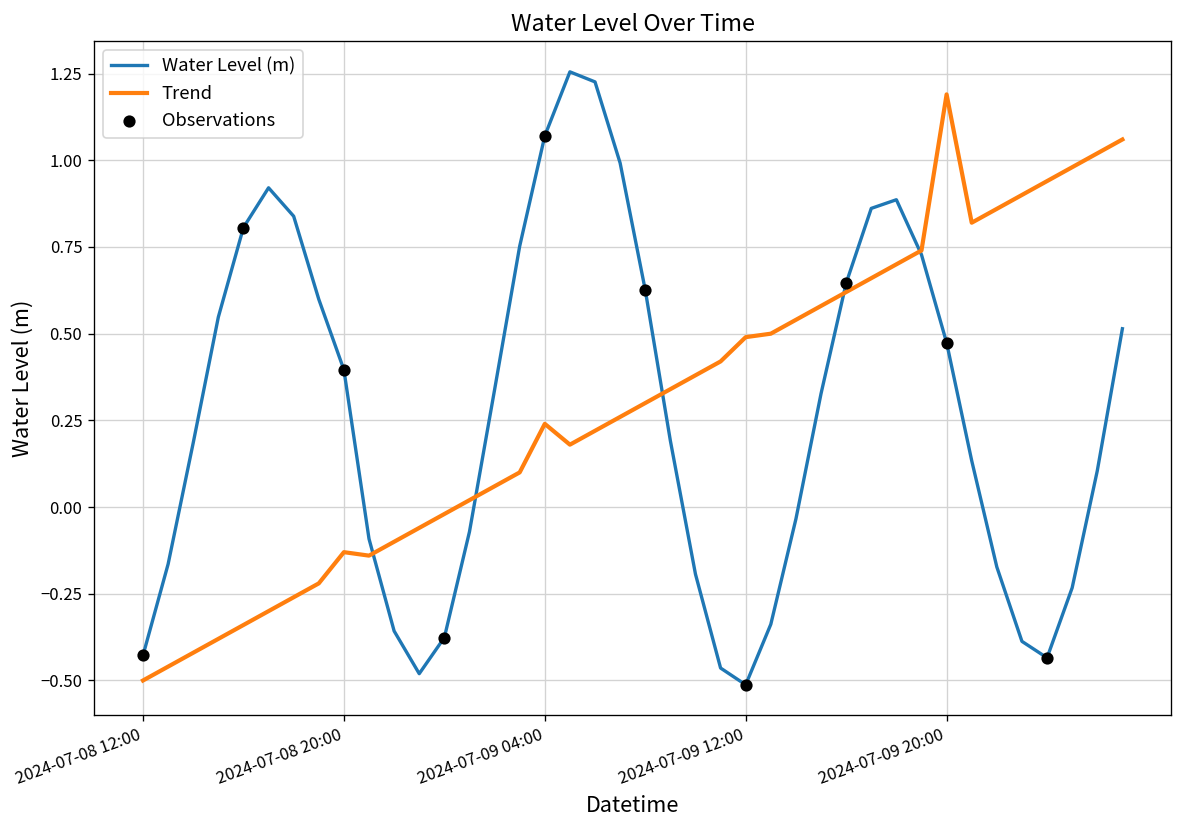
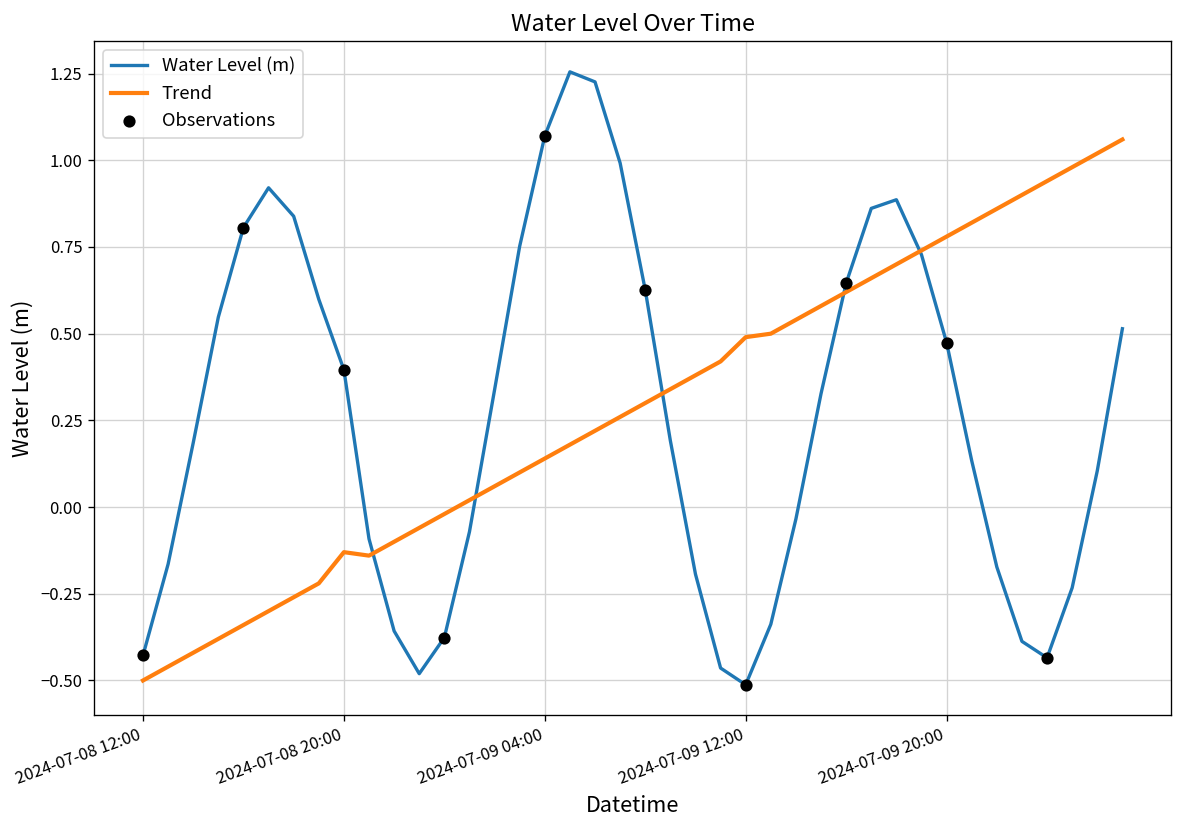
Trend, 2024-07-09 04:00: 0.24 -> 0.14
Trend, 2024-07-09 20:00: 1.19 -> 0.78
